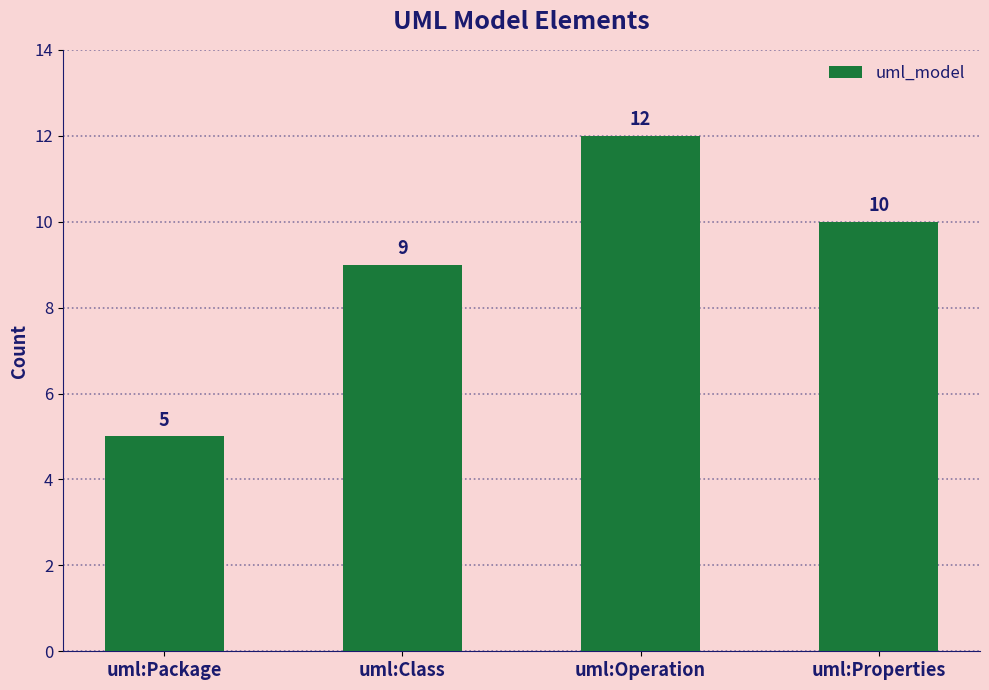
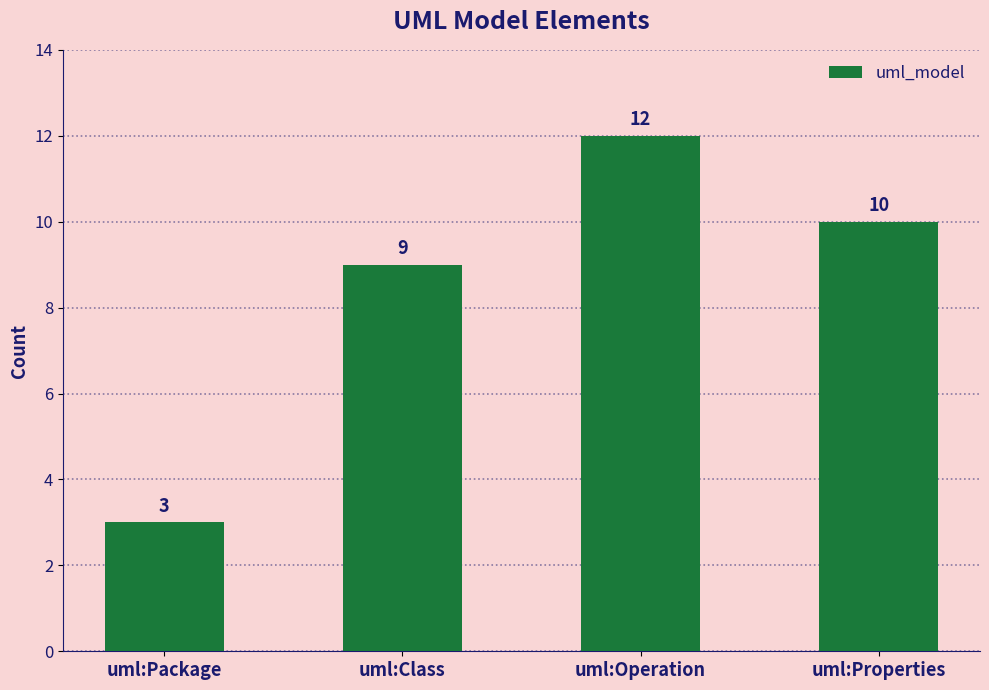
uml:Package: 5 -> 3
